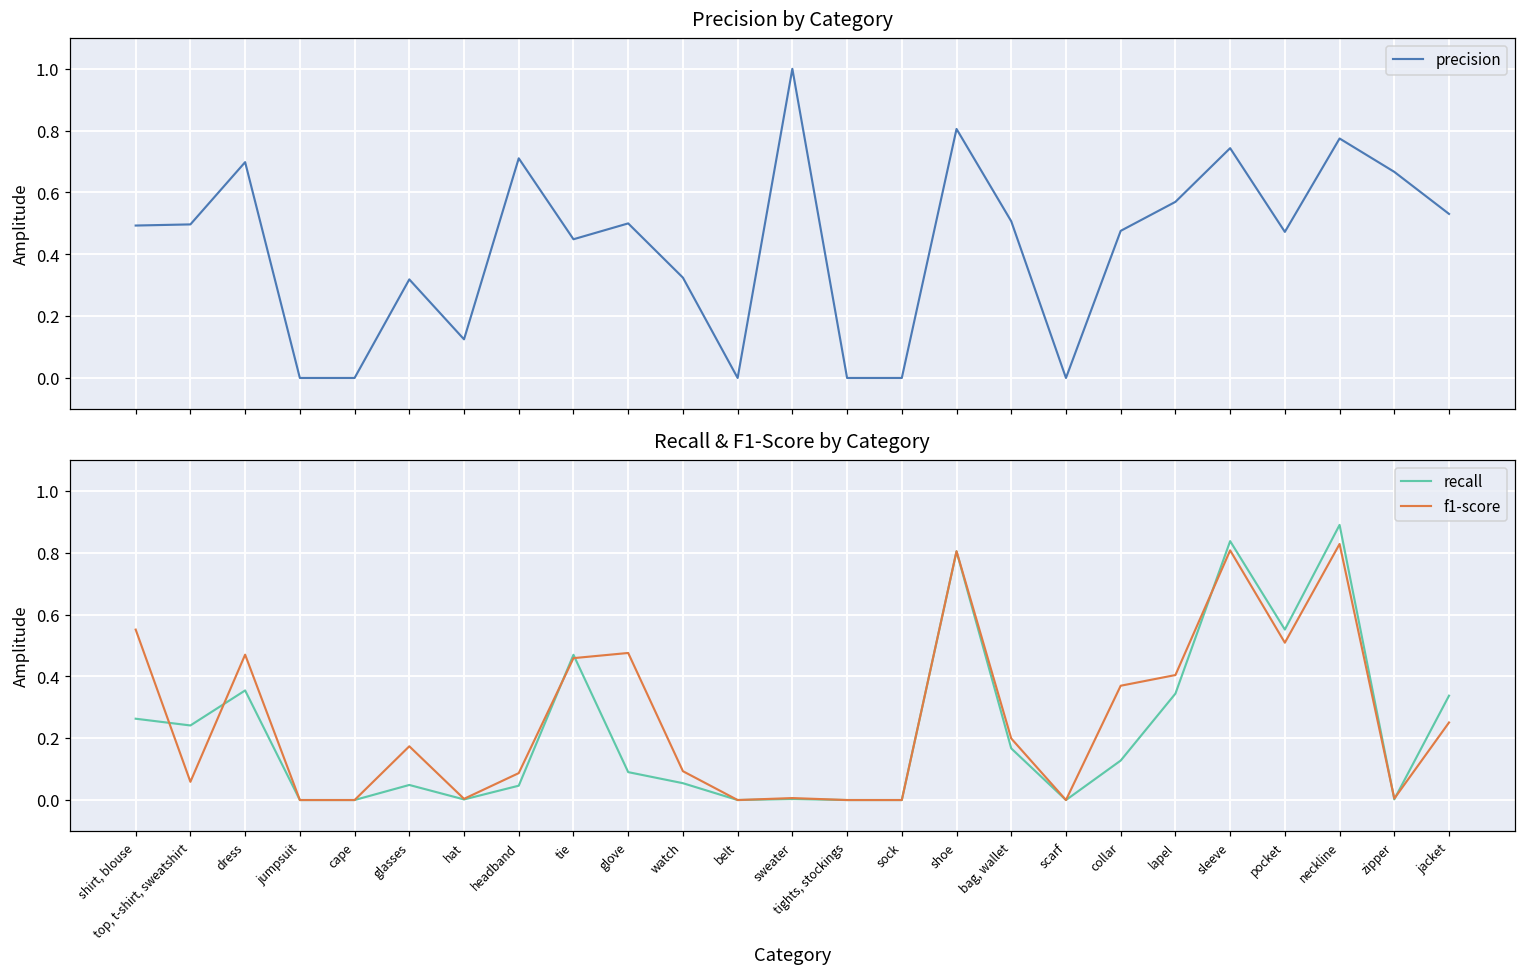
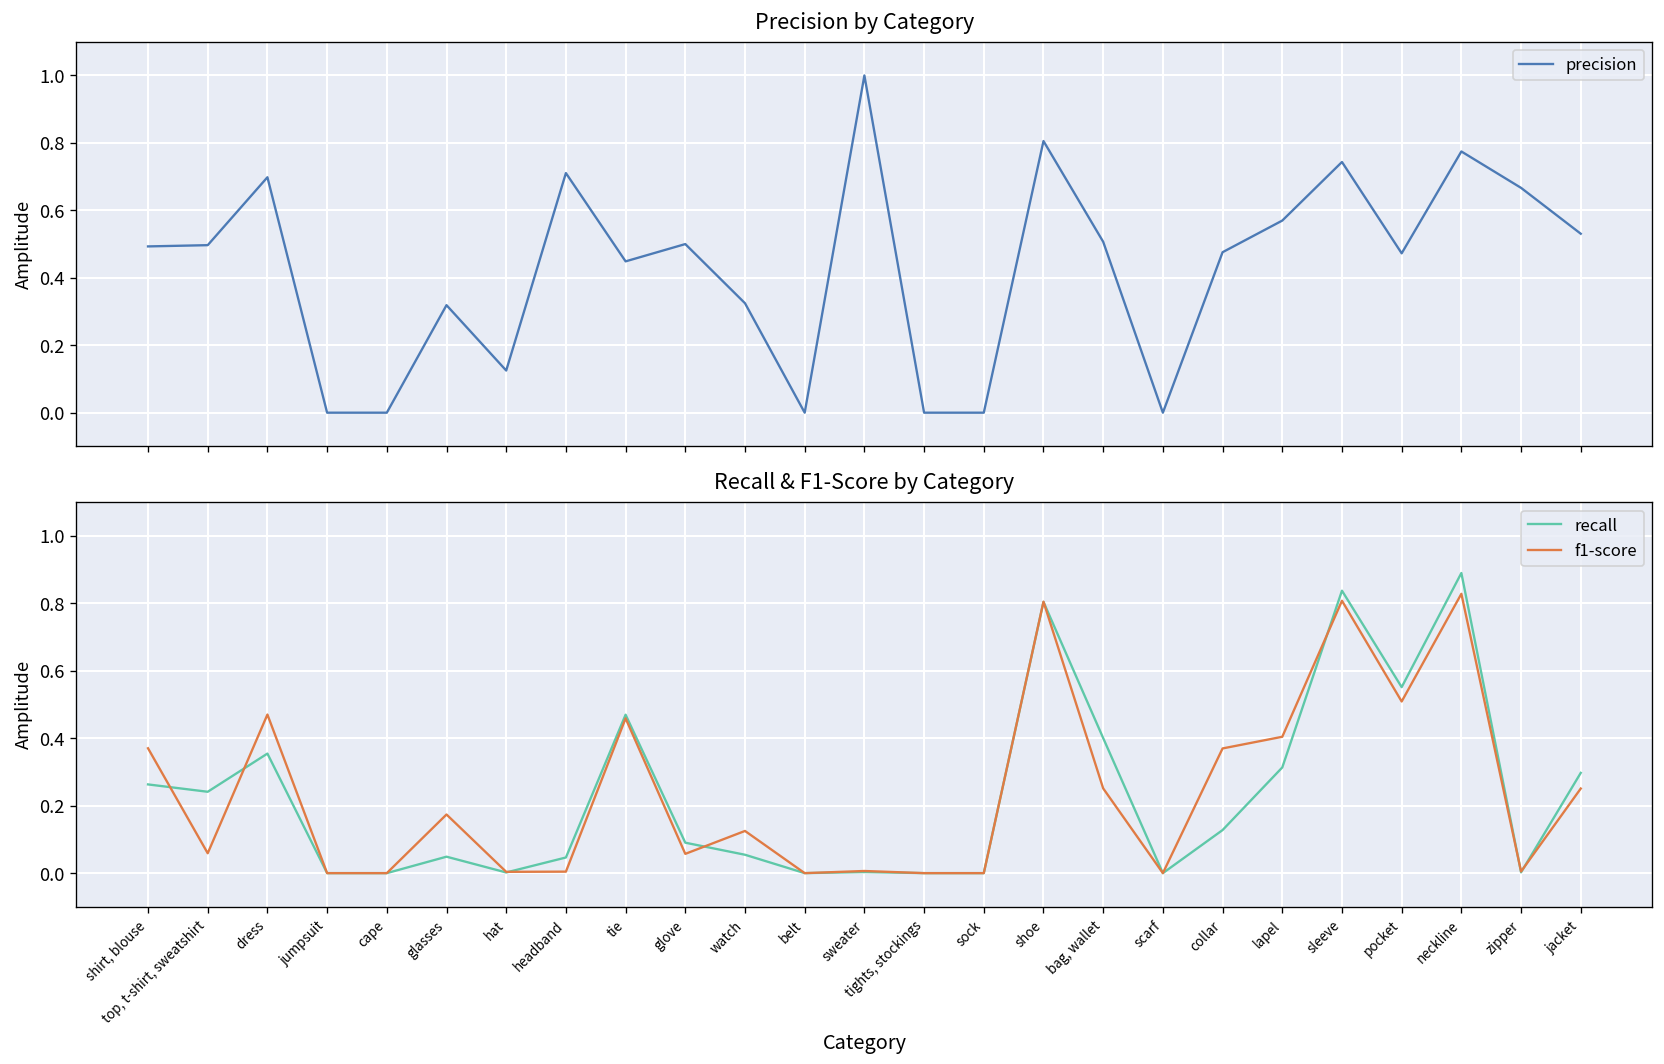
Recall & F1-Score by Category, f1-score, shirt, blouse: 0.55 -> 0.37
Recall & F1-Score by Category, f1-score, headband: 0.09 -> 0.00
Recall & F1-Score by Category, f1-score, glove: 0.48 -> 0.06
Recall & F1-Score by Category, f1-score, watch: 0.09 -> 0.13
Recall & F1-Score by Category, recall, bag, wallet: 0.17 -> 0.40
Recall & F1-Score by Category, f1-score, bag, wallet: 0.20 -> 0.25
Recall & F1-Score by Category, recall, lapel: 0.34 -> 0.31
Recall & F1-Score by Category, recall, jacket: 0.34 -> 0.30
